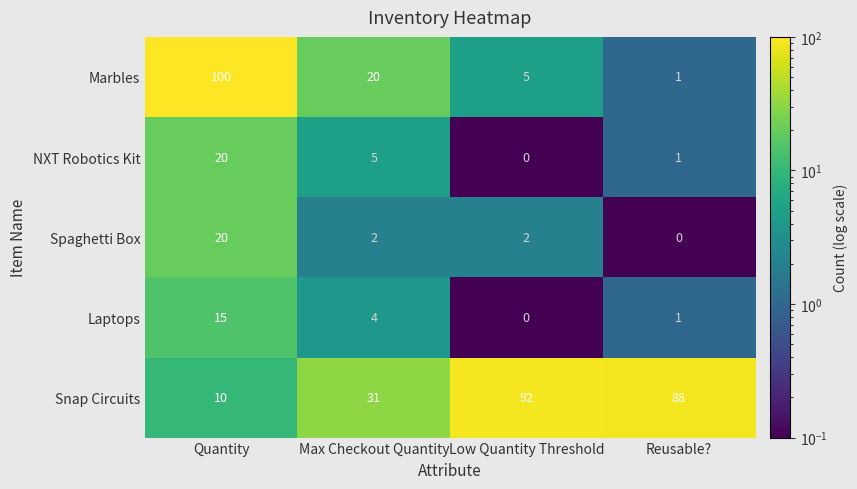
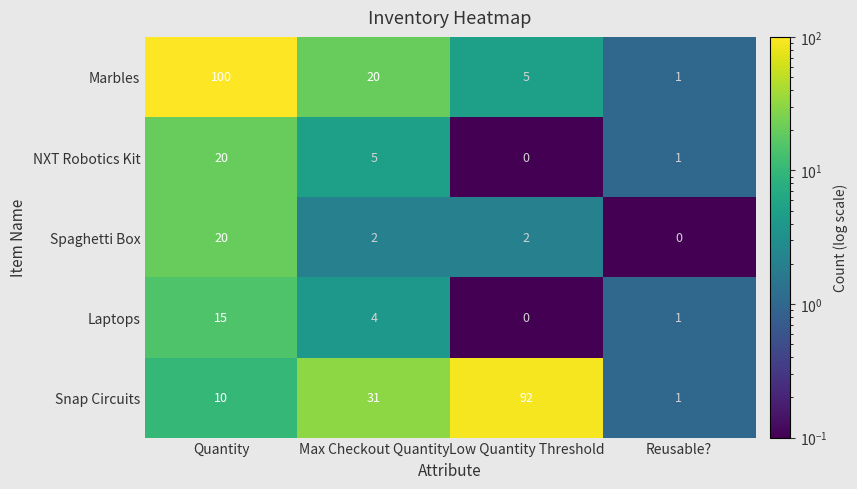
Snap Circuits, Reusable?: 88 -> 1
